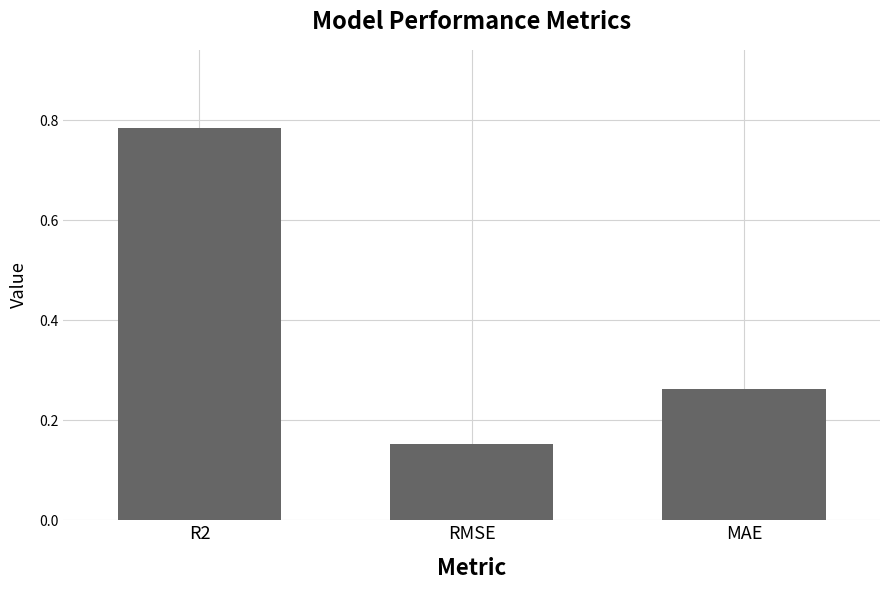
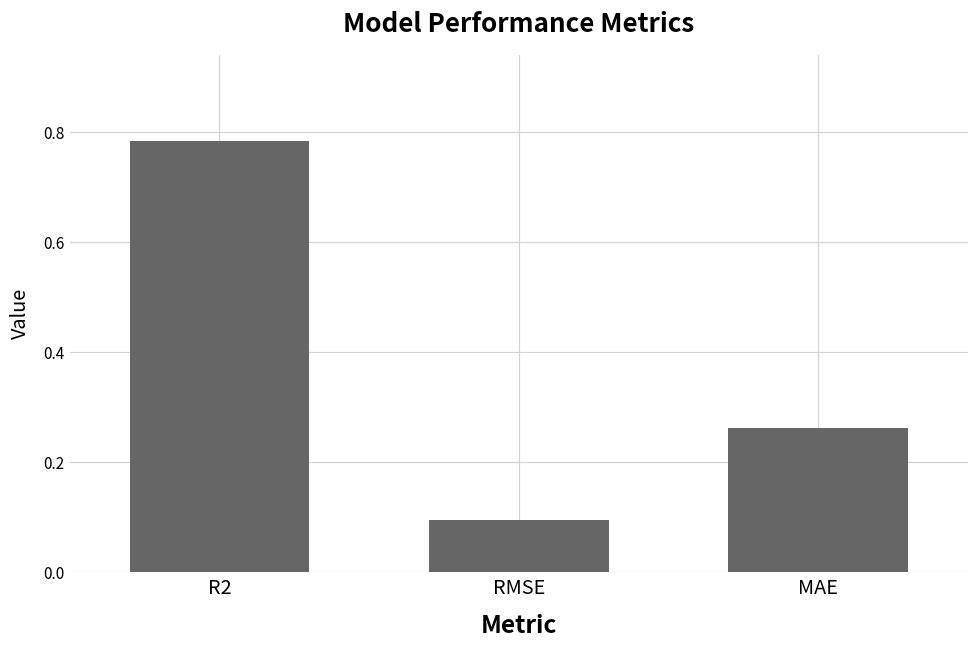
RMSE: 0.15 -> 0.10
